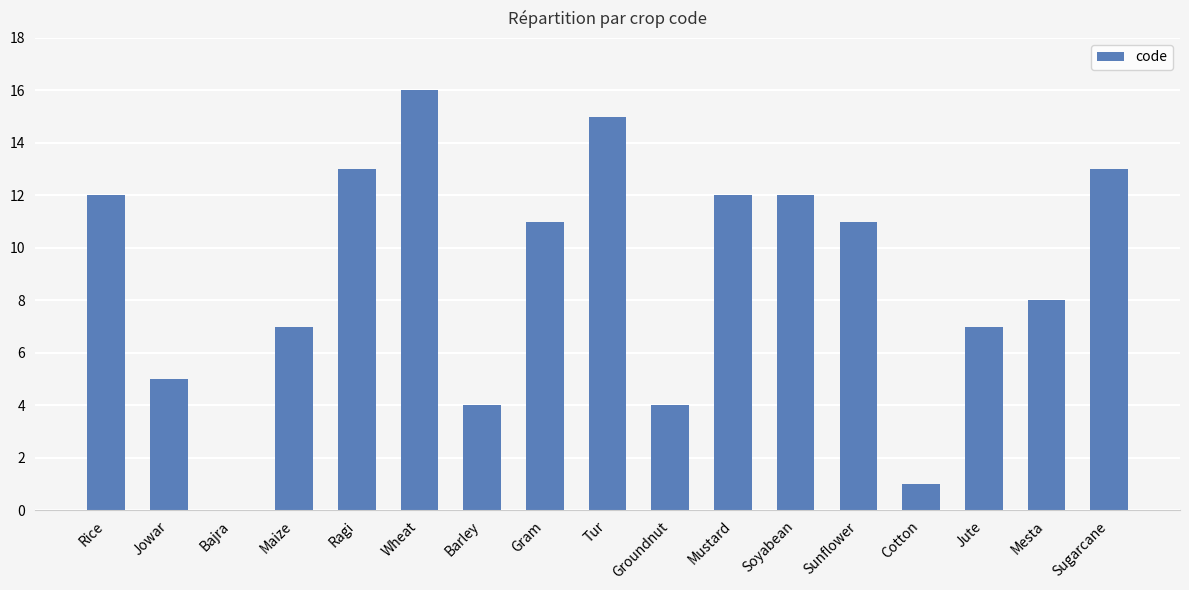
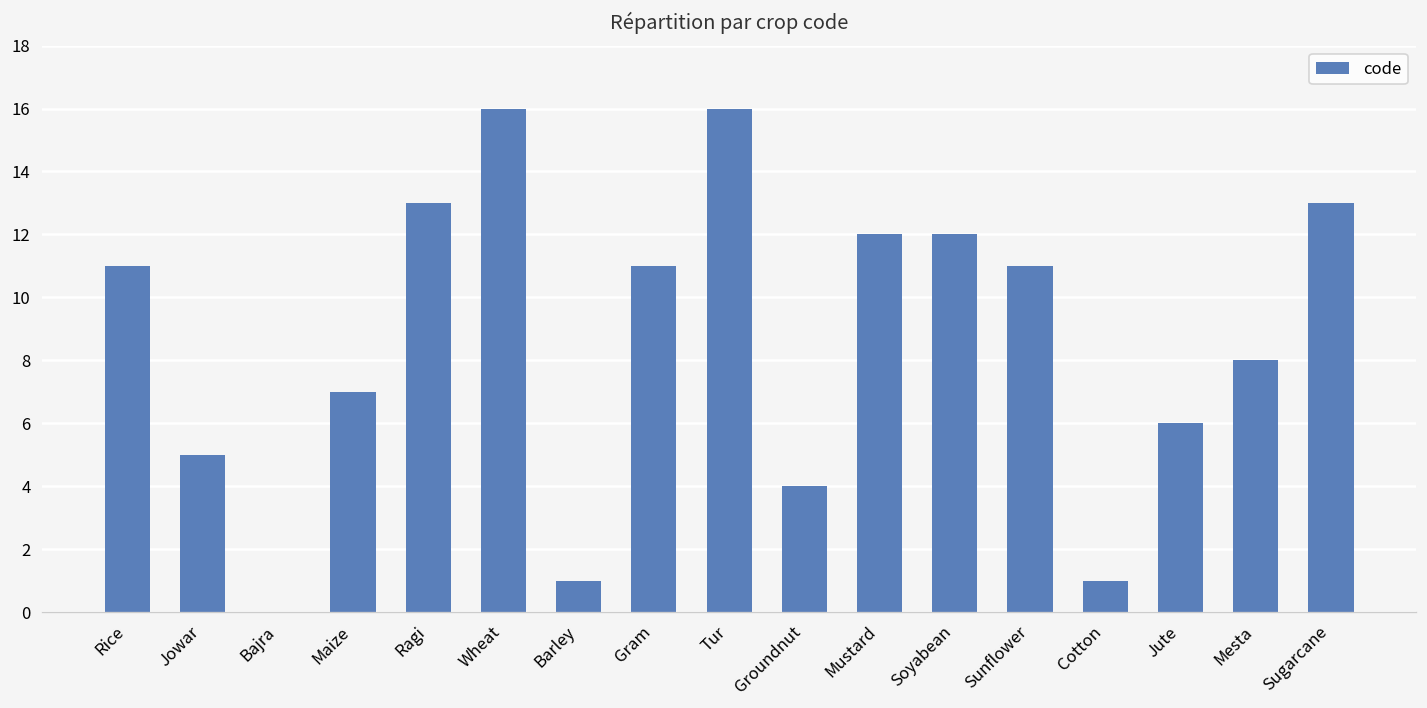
Rice: 12 -> 11
Barley: 4 -> 1
Tur: 15 -> 16
Jute: 7 -> 6
